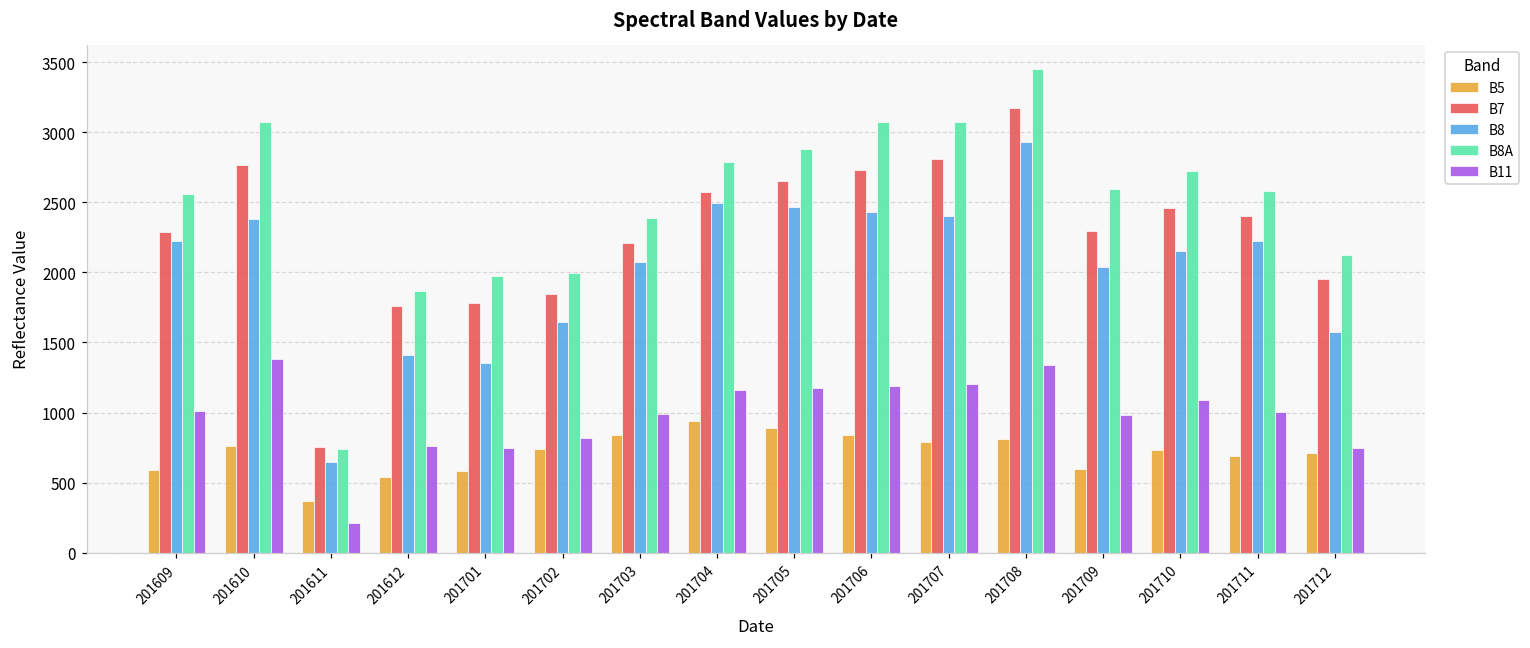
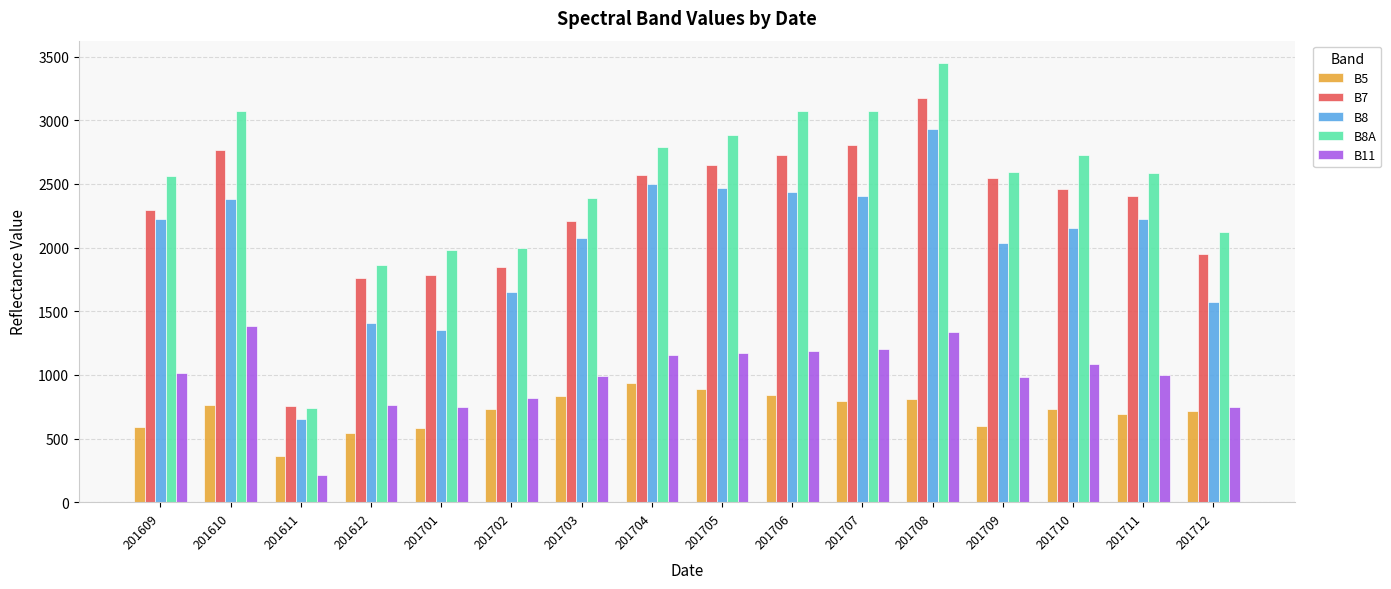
B7, 201709: 2300 -> 2550
